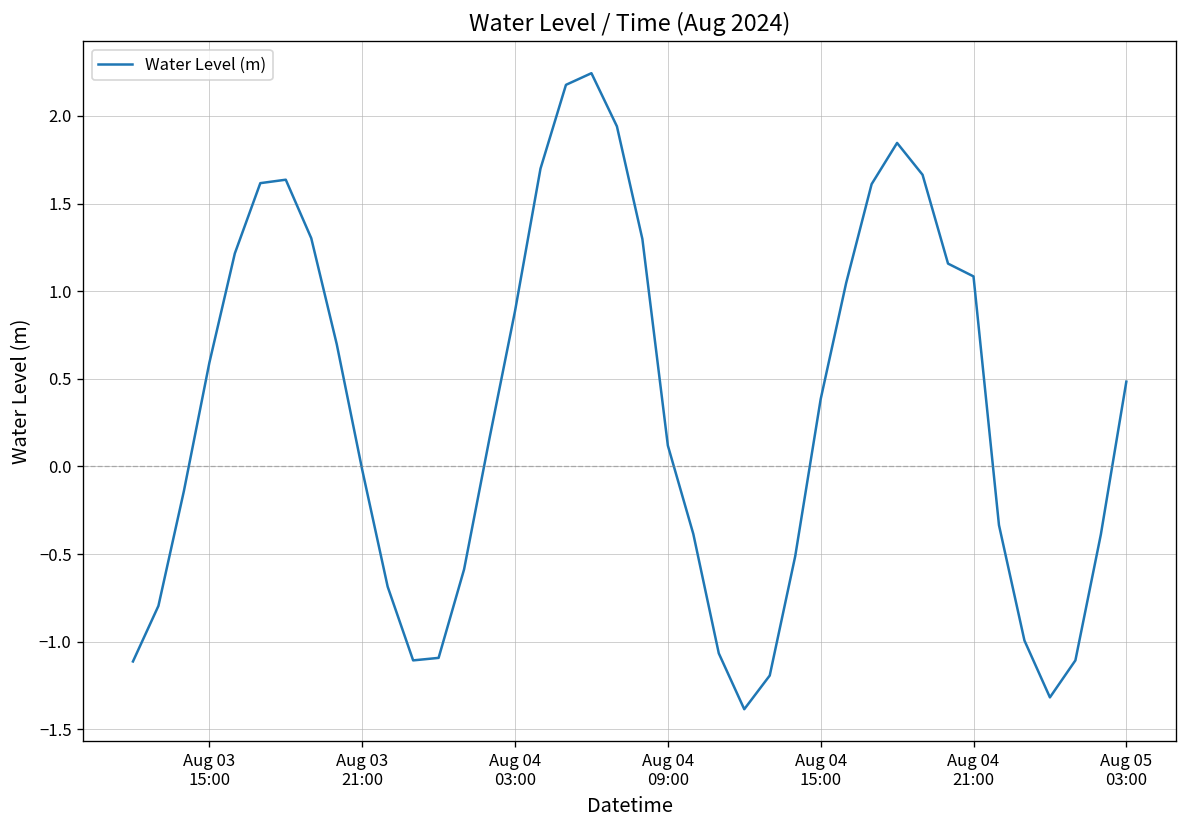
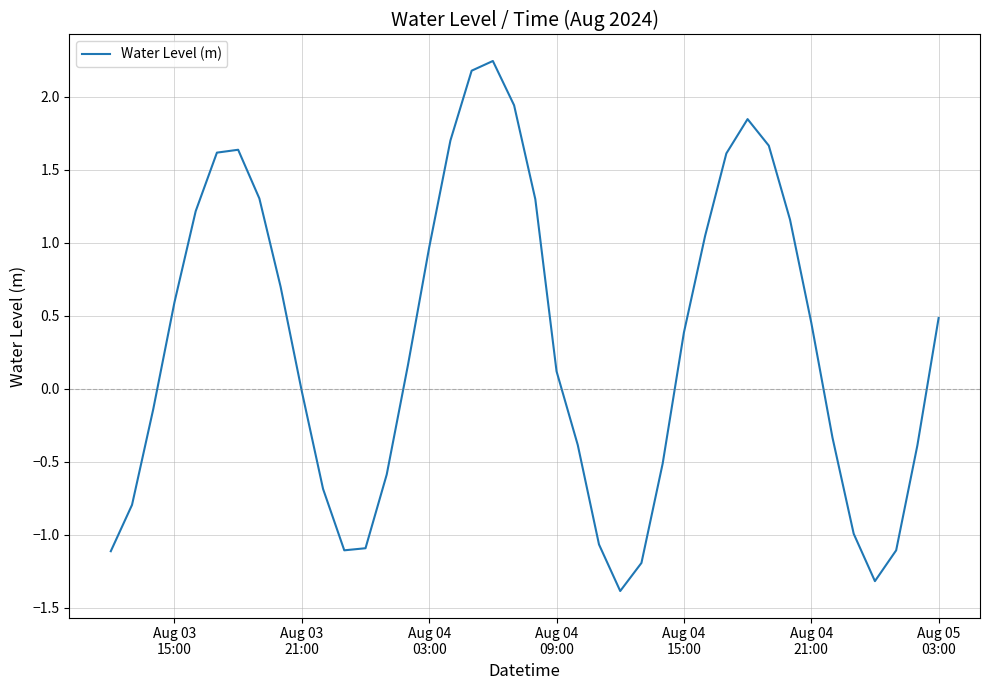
Aug 04 03:00: 0.89 -> 0.97
Aug 04 21:00: 1.08 -> 0.45
